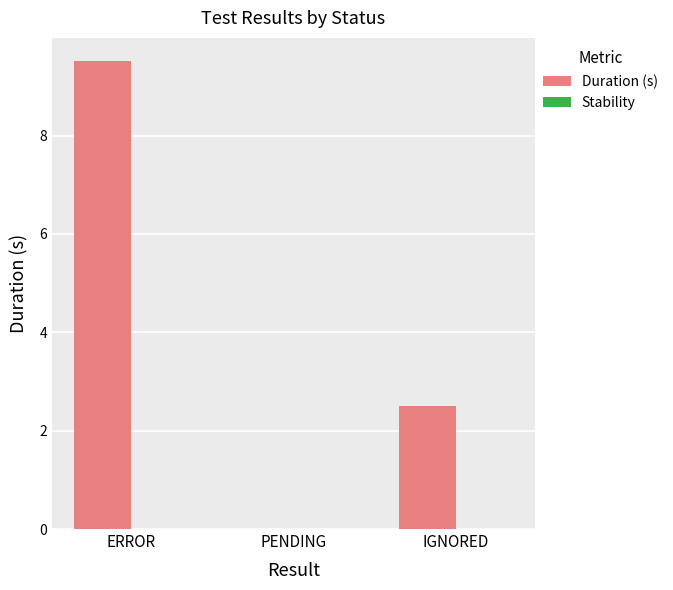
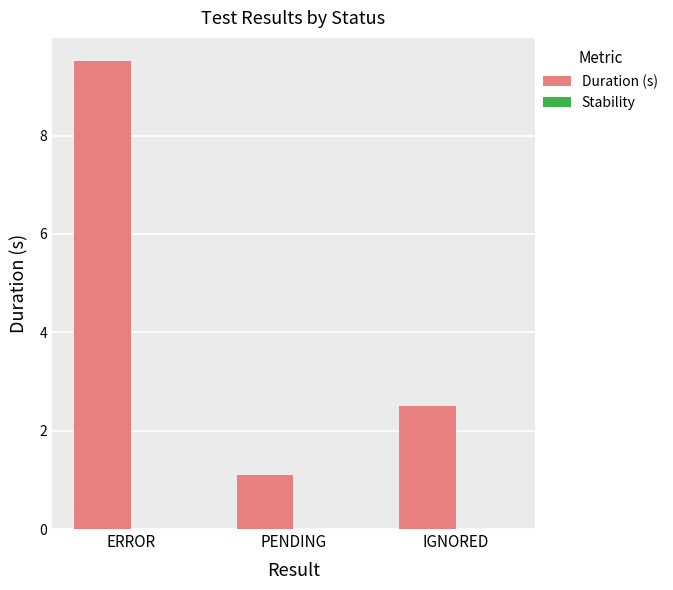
Duration (s), PENDING: 0.0 -> 1.1
